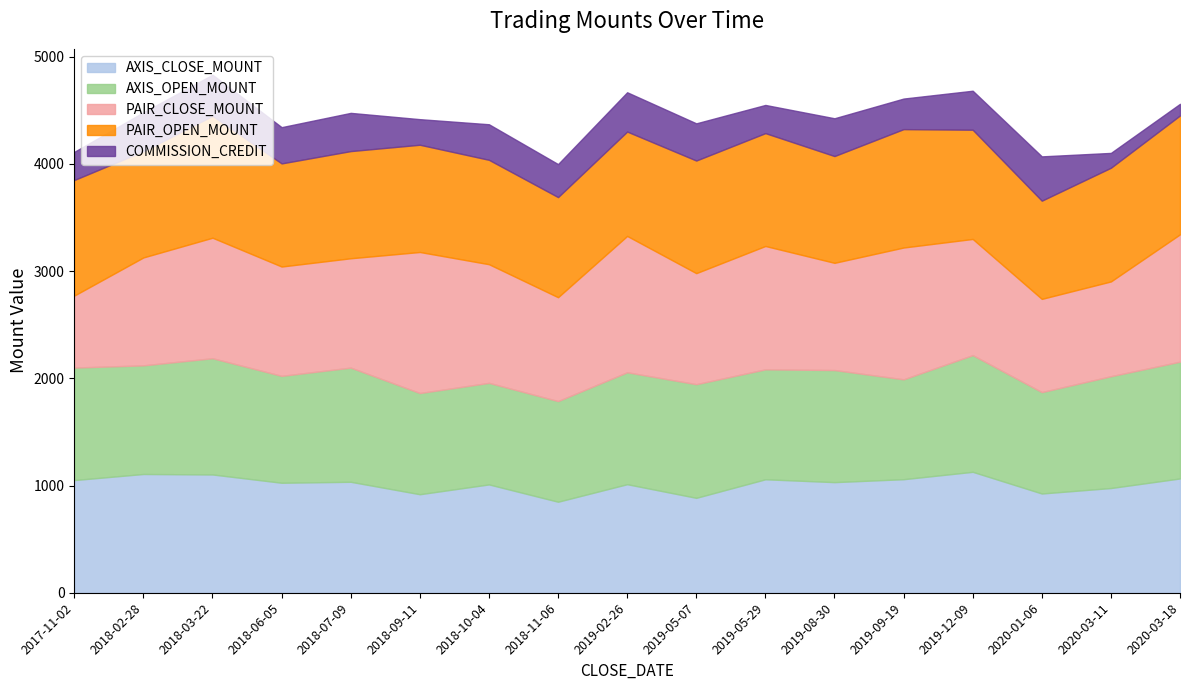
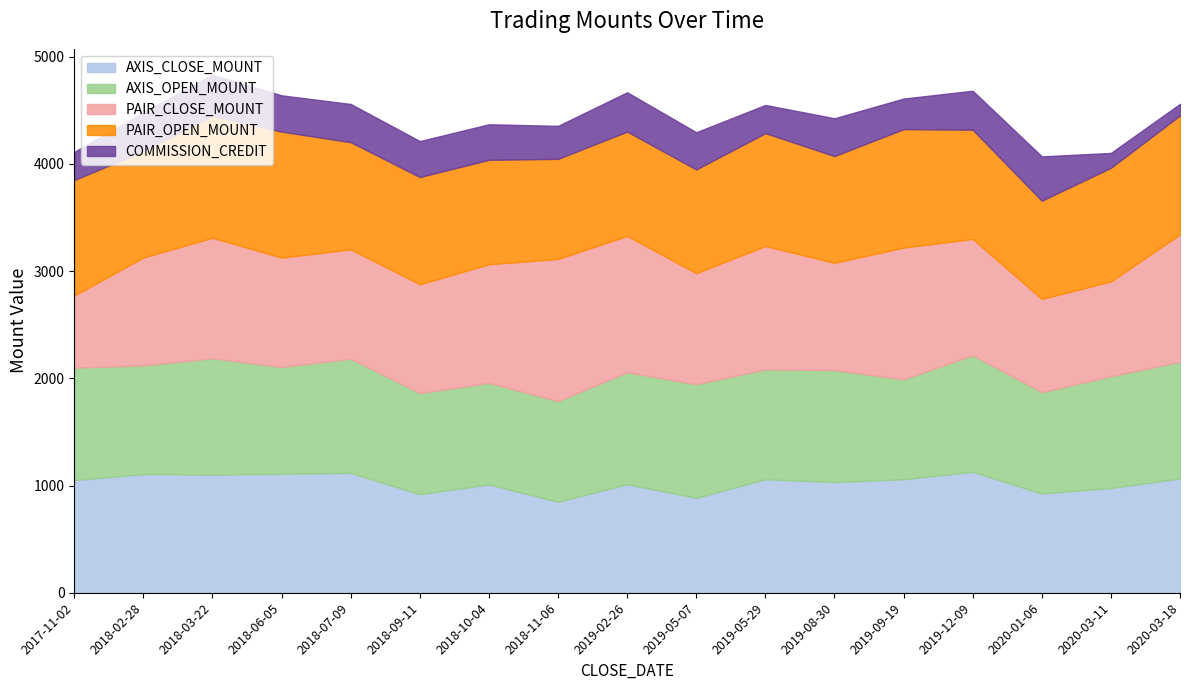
AXIS_CLOSE_MOUNT, 2018-06-05: 1030 -> 1110
PAIR_OPEN_MOUNT, 2018-06-05: 960 -> 1180
AXIS_CLOSE_MOUNT, 2018-07-09: 1040 -> 1120
PAIR_CLOSE_MOUNT, 2018-09-11: 1320 -> 1010
COMMISSION_CREDIT, 2018-09-11: 240 -> 340
PAIR_CLOSE_MOUNT, 2018-11-06: 970 -> 1330
PAIR_OPEN_MOUNT, 2019-05-07: 1050 -> 970
